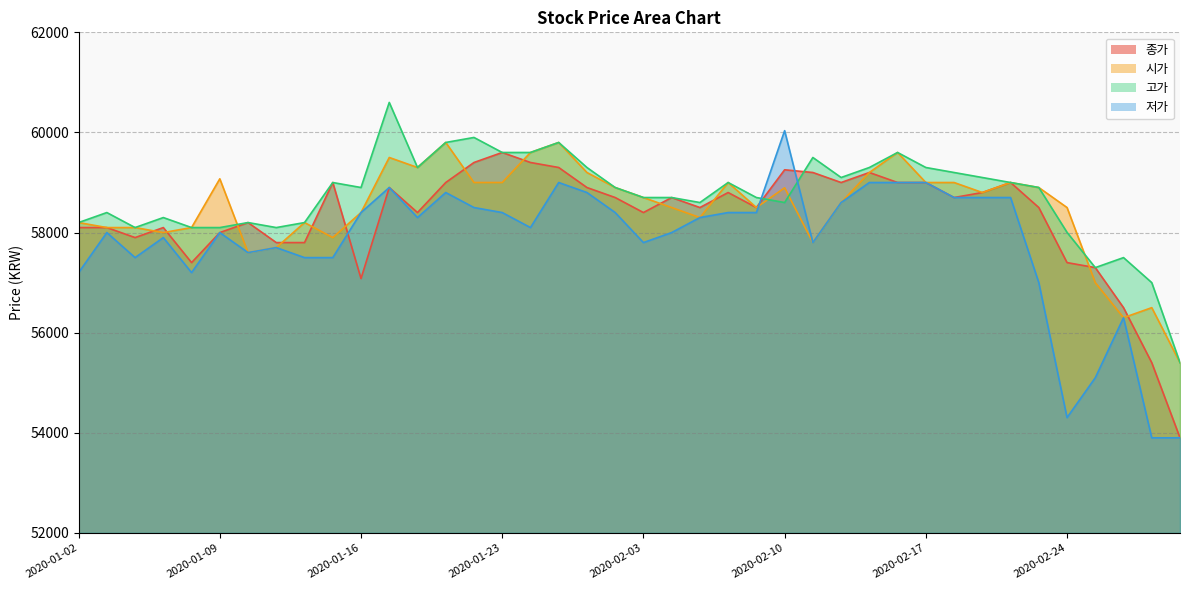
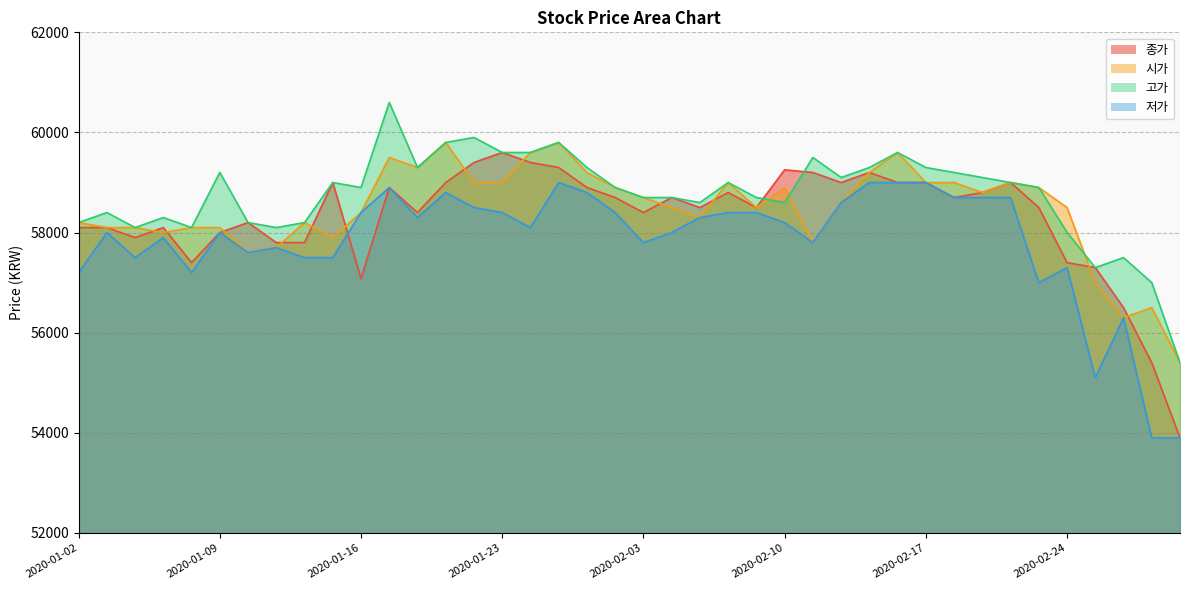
시가, 2020-01-09: 59100 -> 58100
고가, 2020-01-09: 58100 -> 59200
저가, 2020-02-10: 60000 -> 58200
저가, 2020-02-24: 54300 -> 57300
